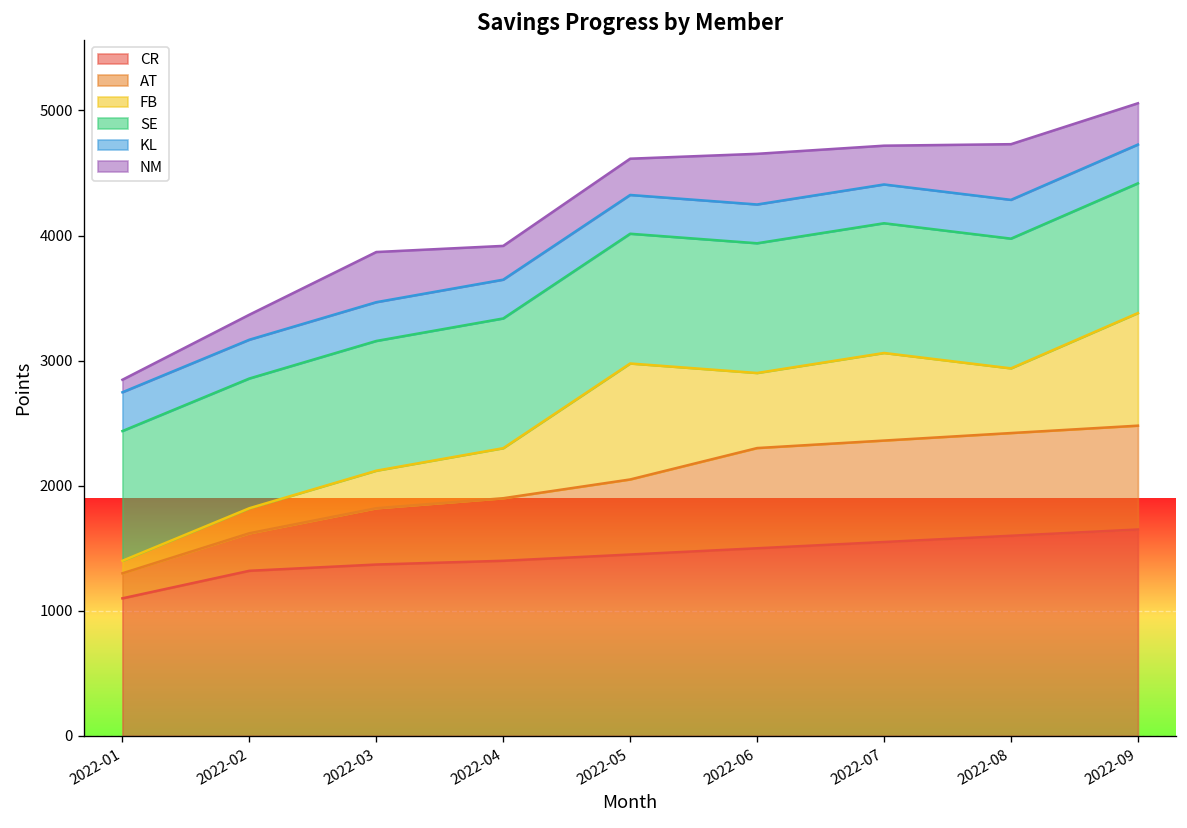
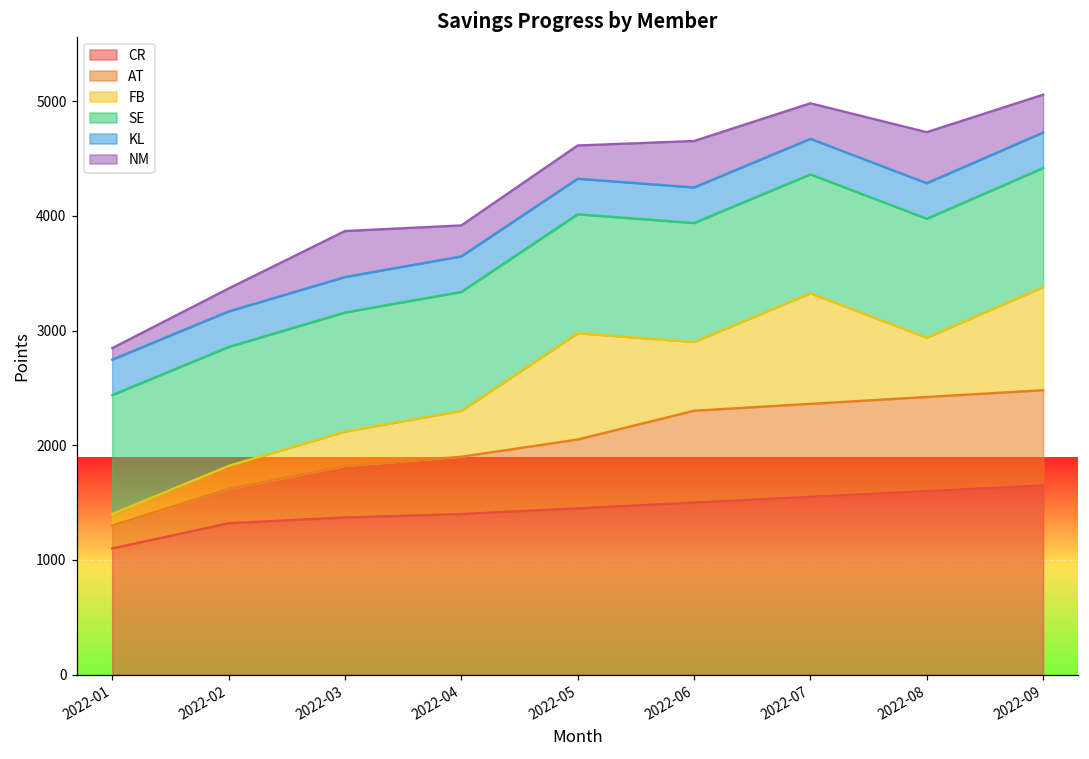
FB, 2022-07: 700 -> 960
